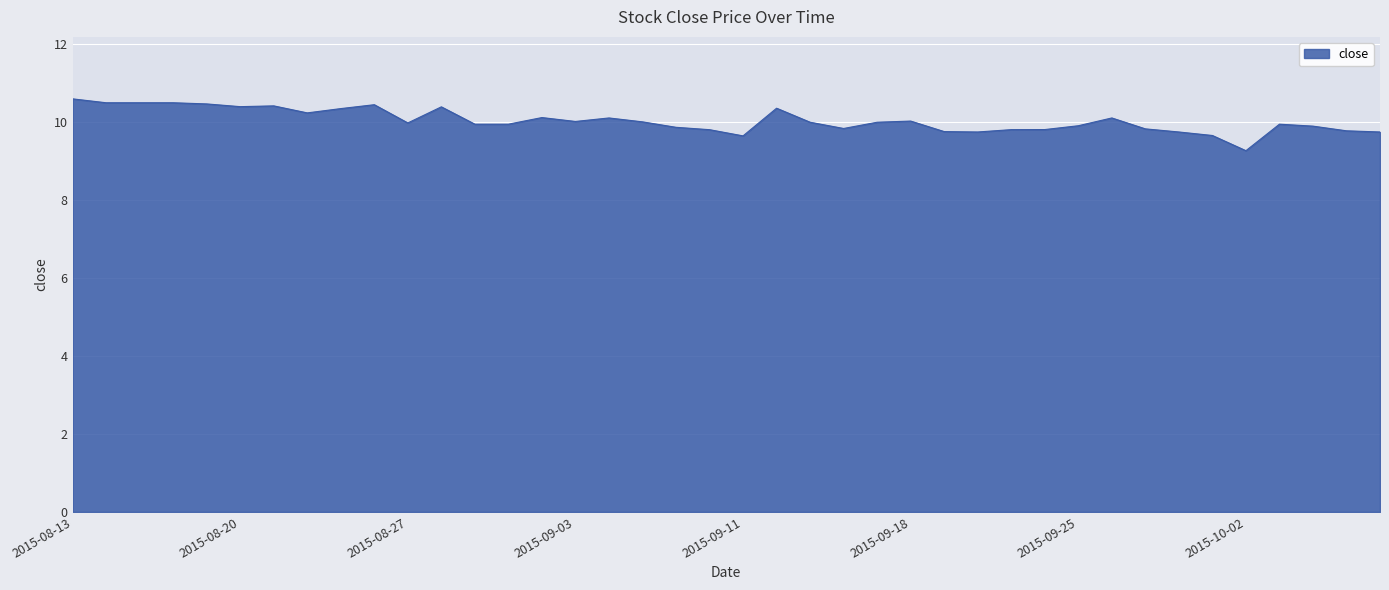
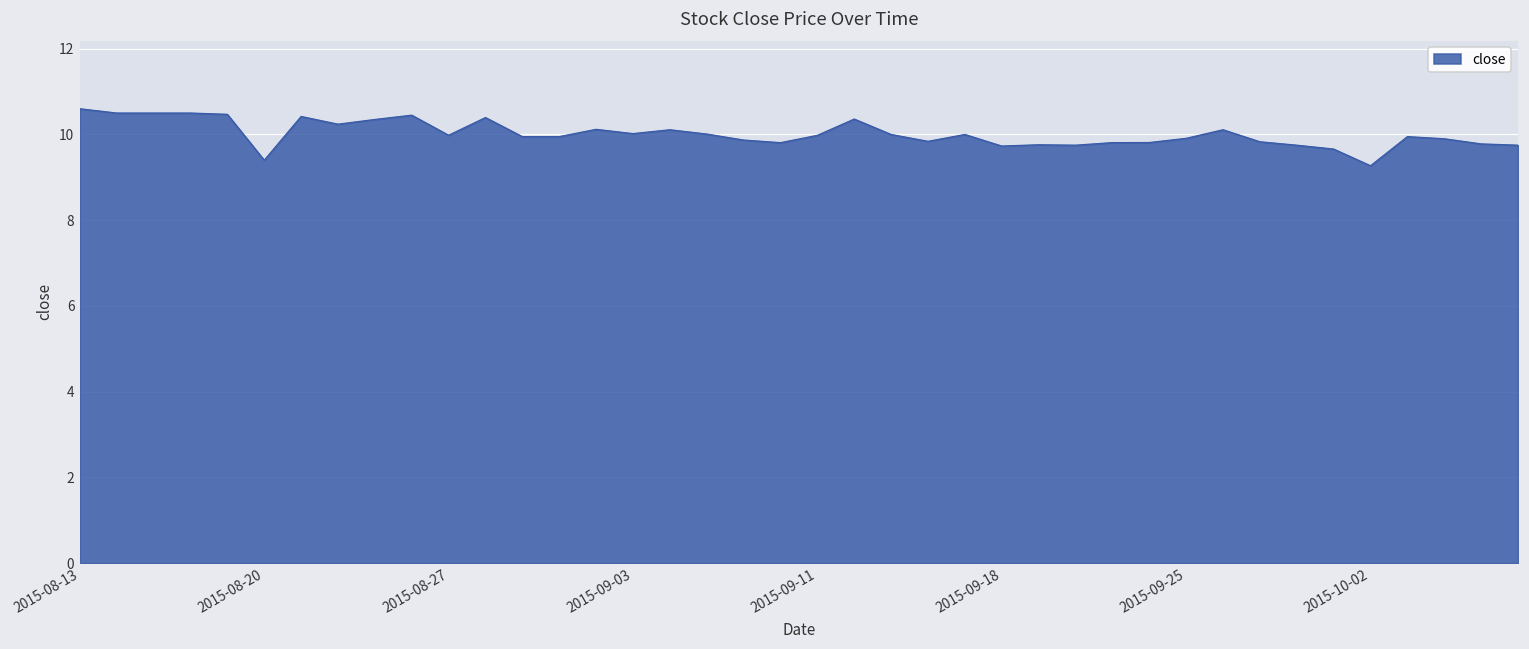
2015-08-20: 10.4 -> 9.4
2015-09-11: 9.7 -> 10.0
2015-09-18: 10.0 -> 9.7
